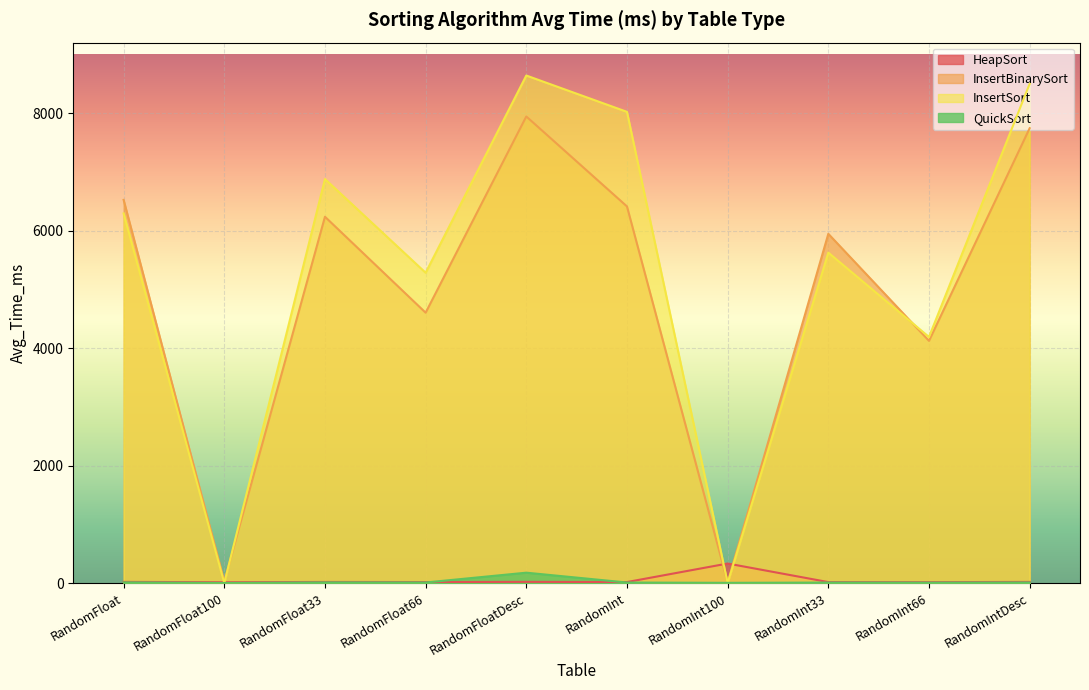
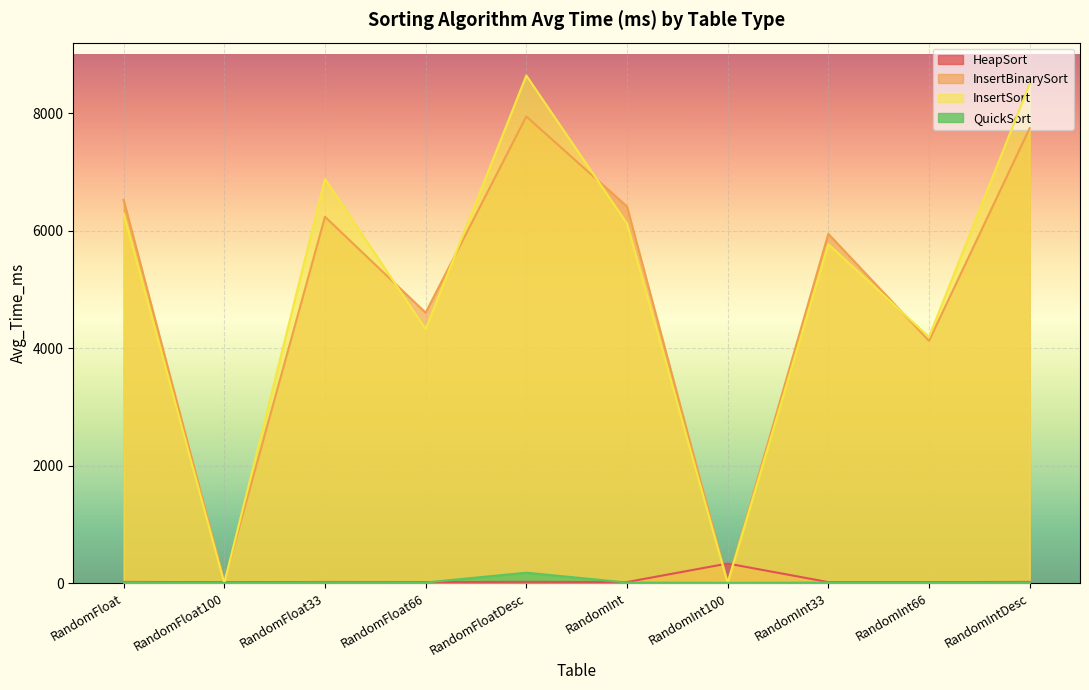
InsertSort, RandomFloat66: 5300 -> 4300
InsertSort, RandomInt: 8000 -> 6100
InsertSort, RandomInt33: 5600 -> 5800
